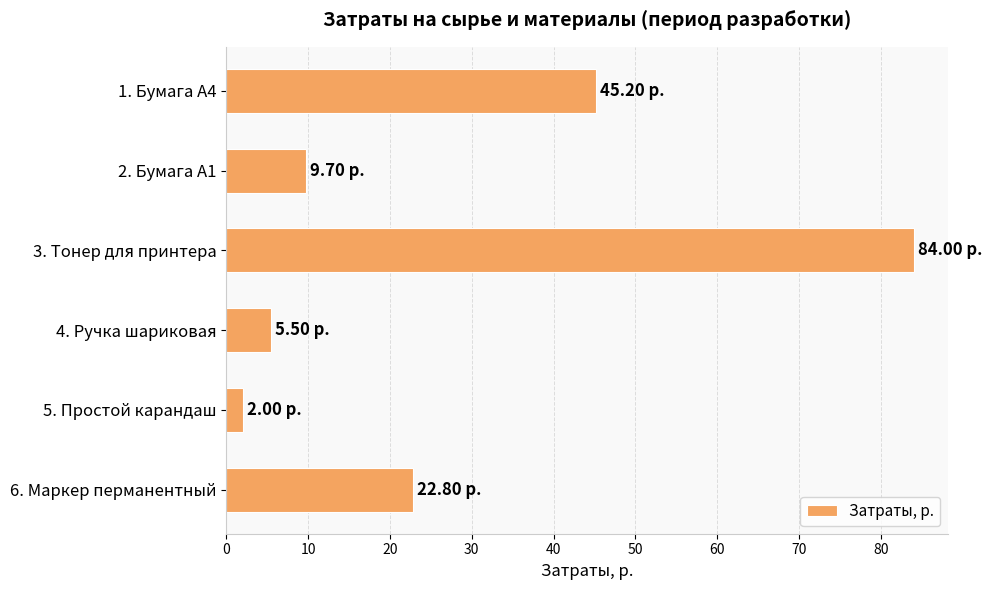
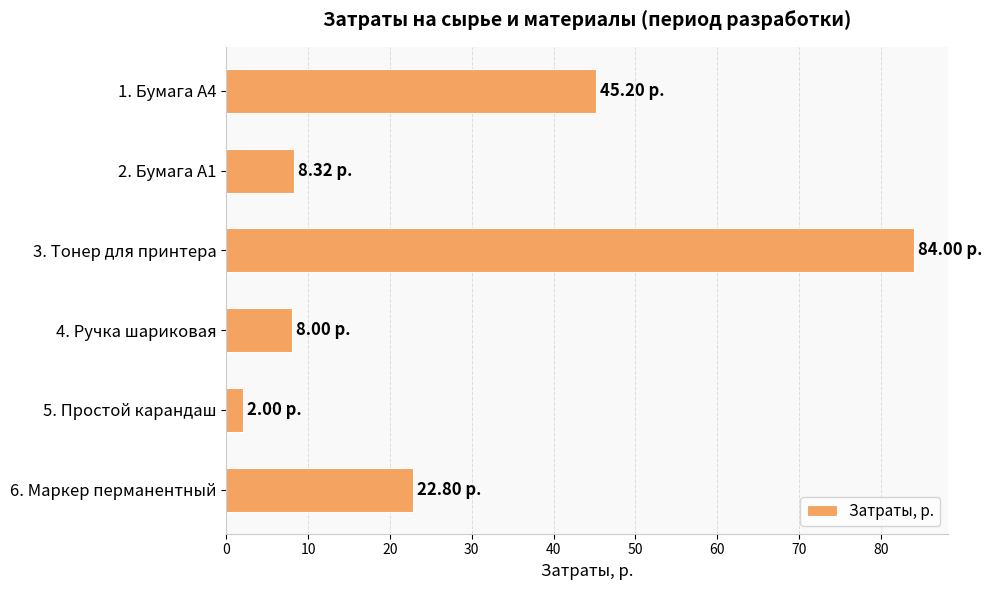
2. Бумага А1: 9.70 -> 8.32
4. Ручка шариковая: 5.50 -> 8.00
